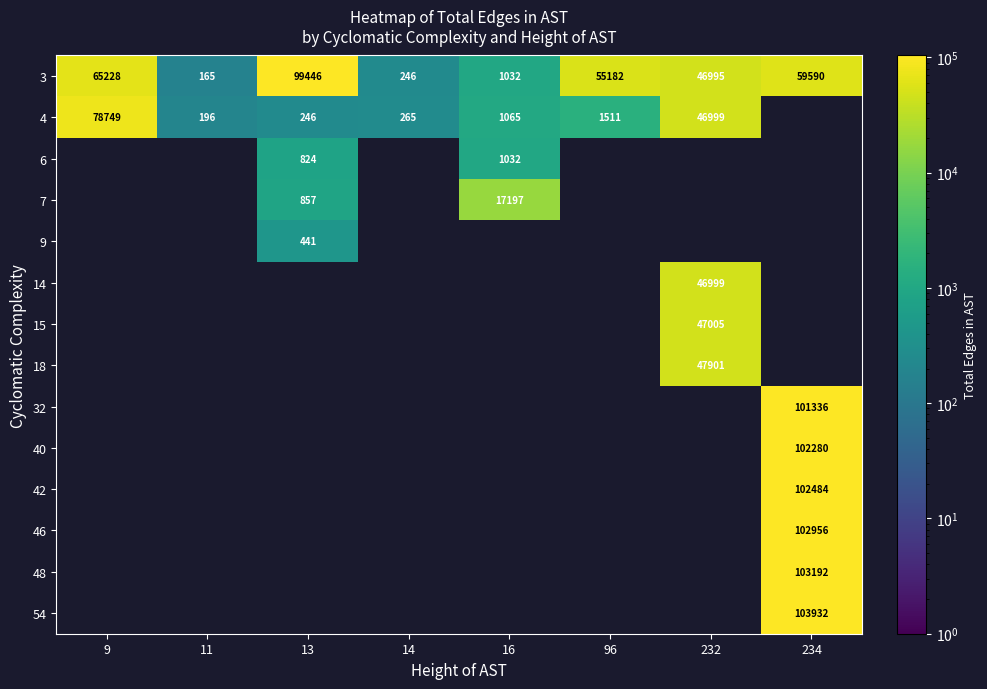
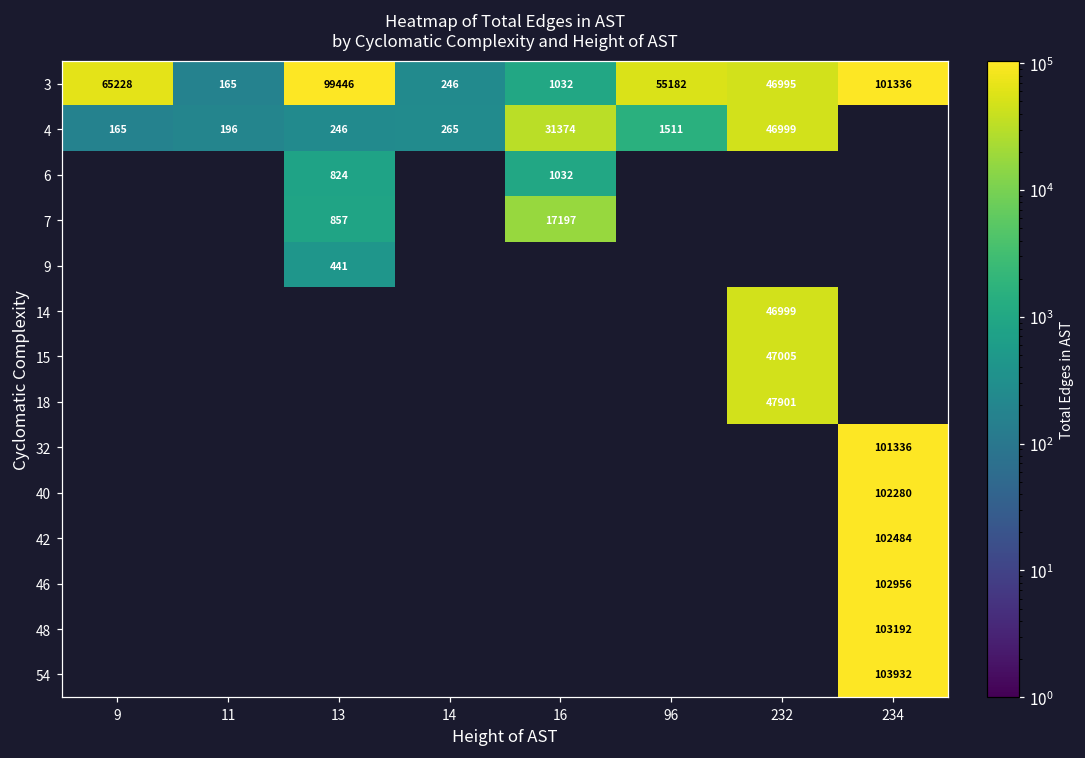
3, 234: 59590 -> 101336
4, 9: 78749 -> 165
4, 16: 1065 -> 31374
